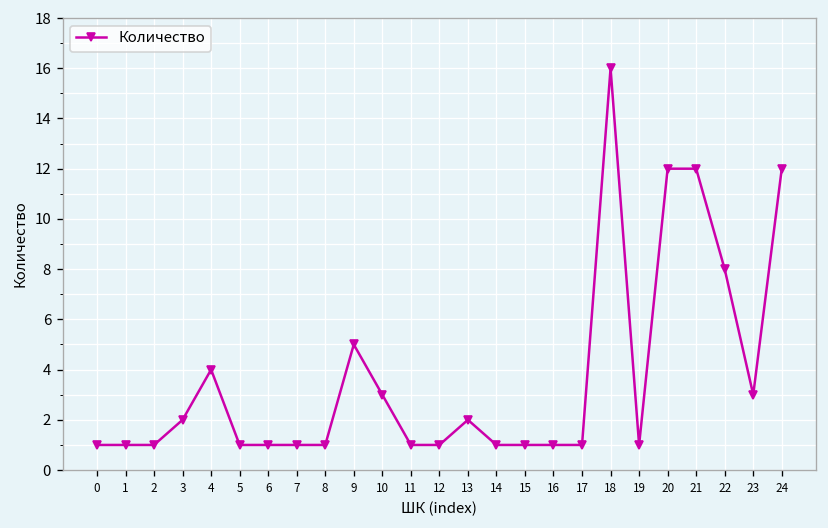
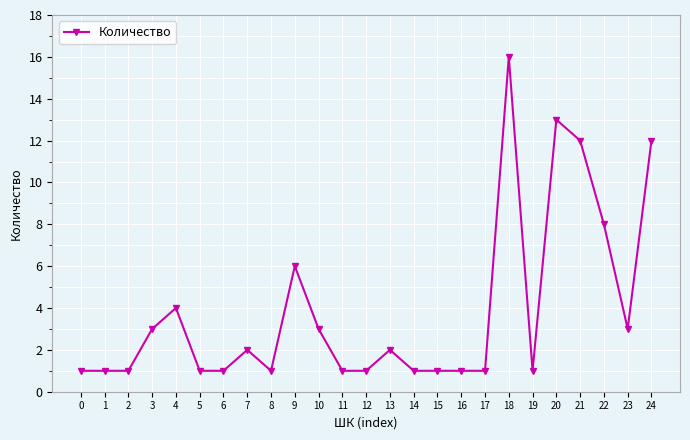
3: 2 -> 3
7: 1 -> 2
9: 5 -> 6
20: 12 -> 13
